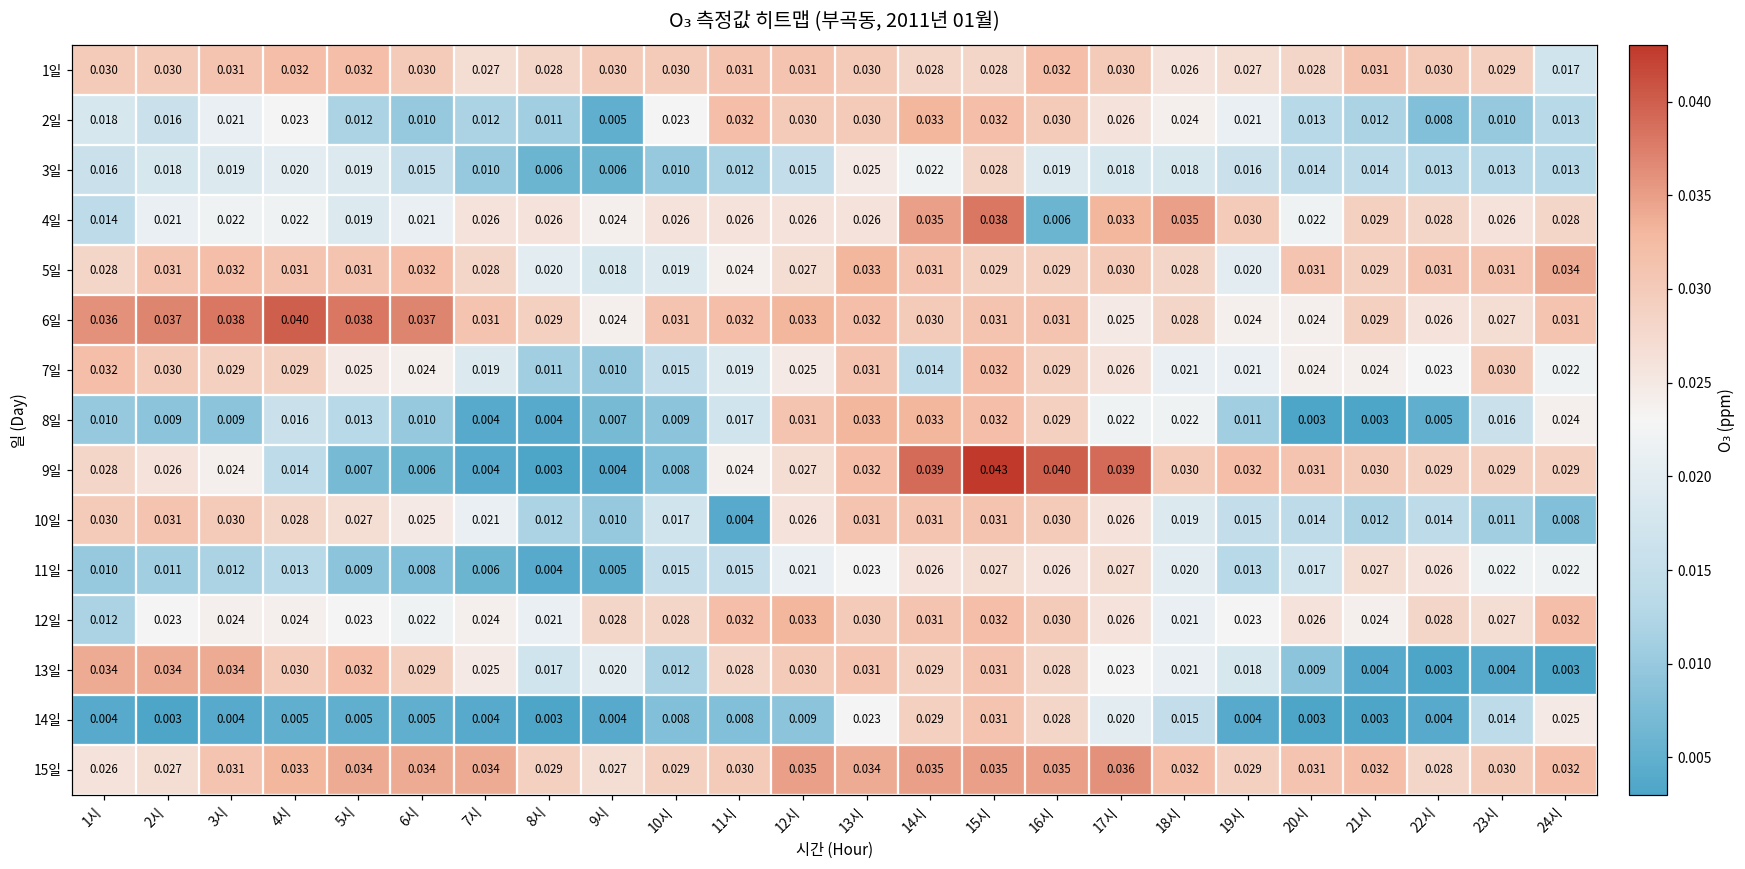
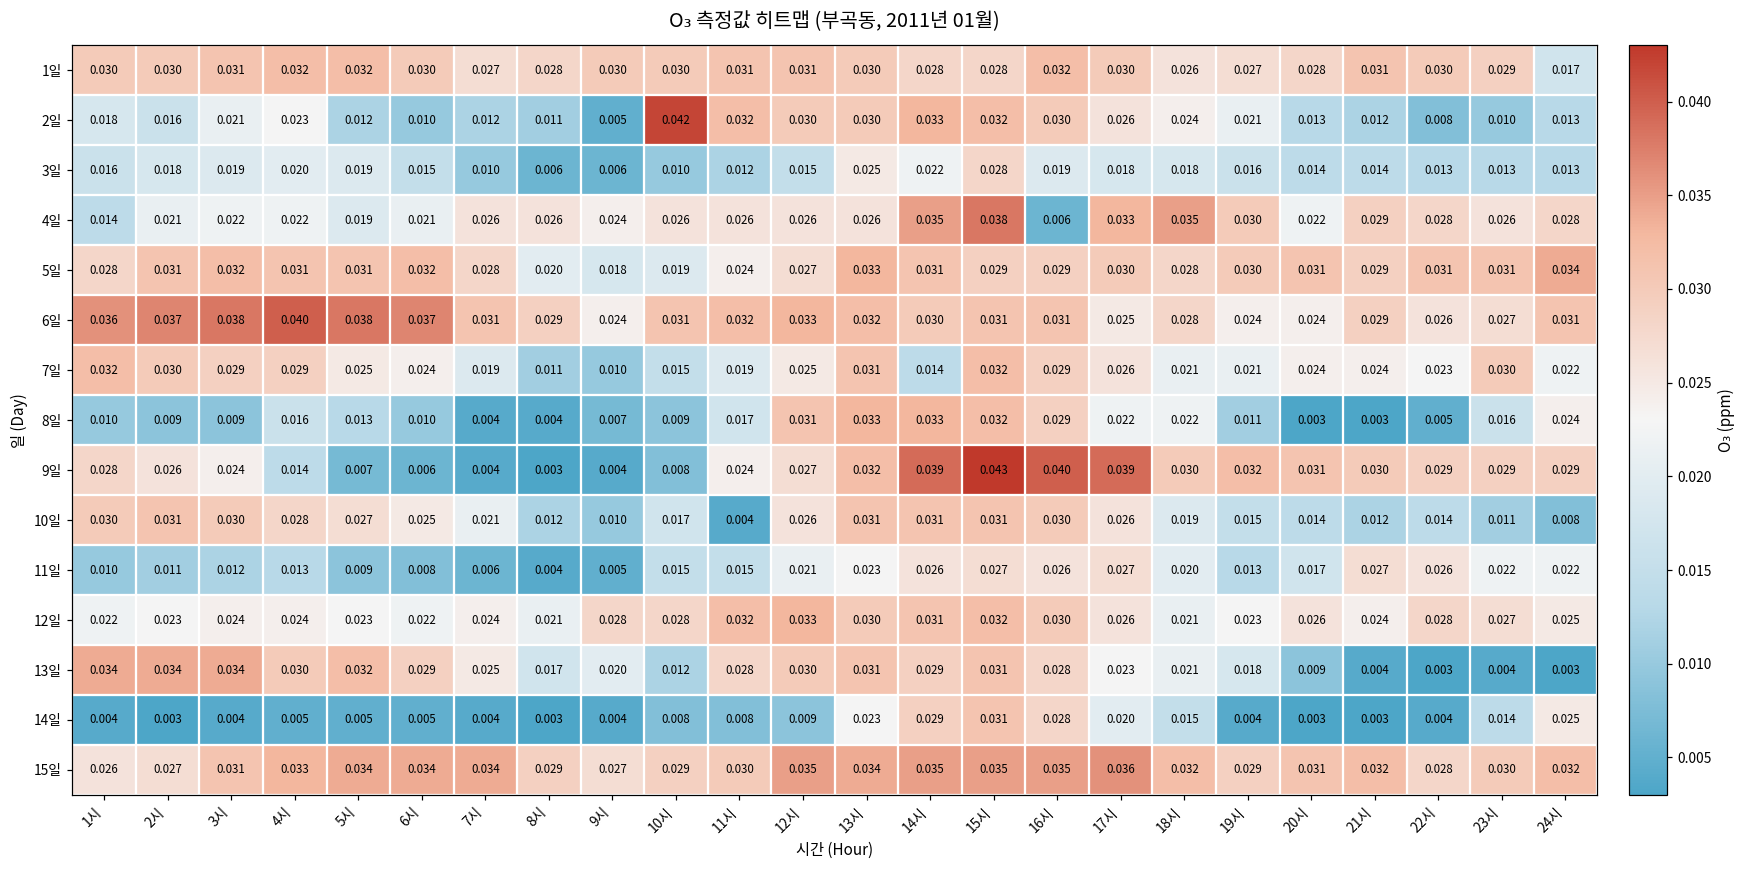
2일, 10시: 0.023 -> 0.042
5일, 19시: 0.020 -> 0.030
12일, 1시: 0.012 -> 0.022
12일, 24시: 0.032 -> 0.025
